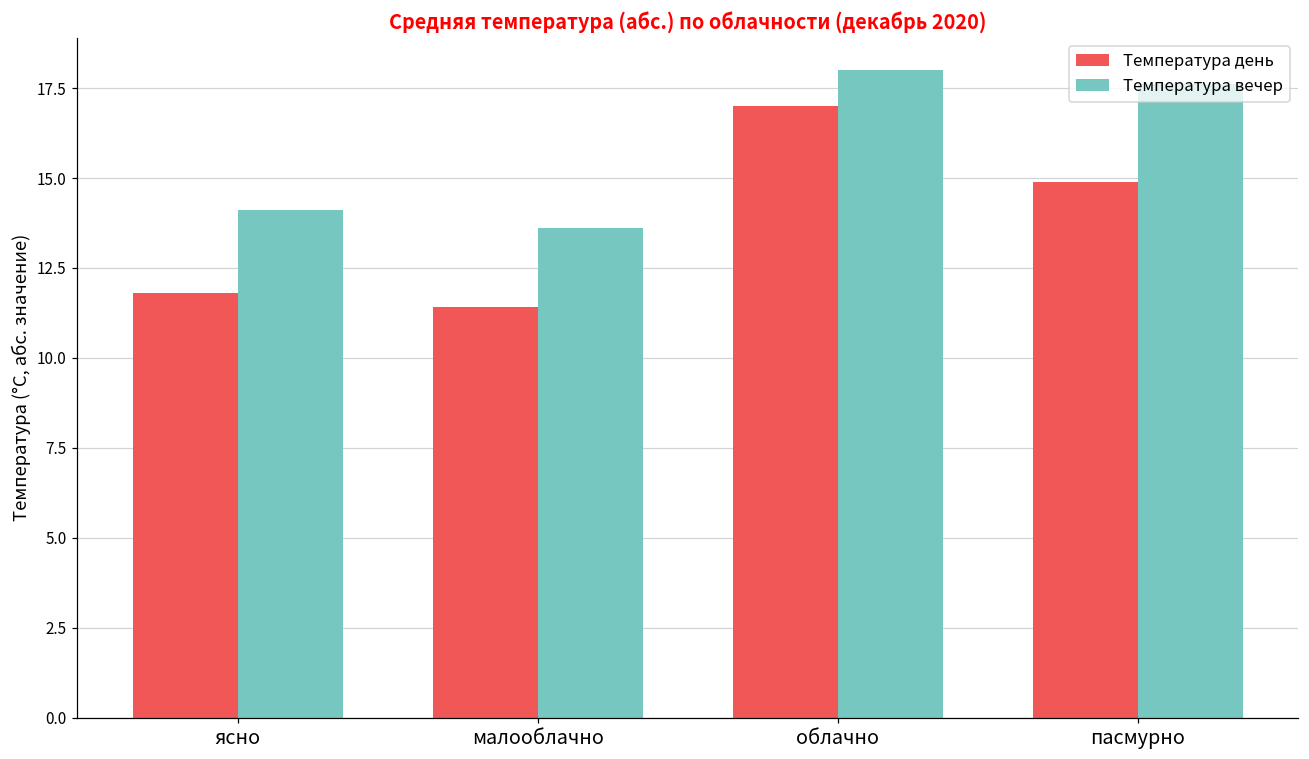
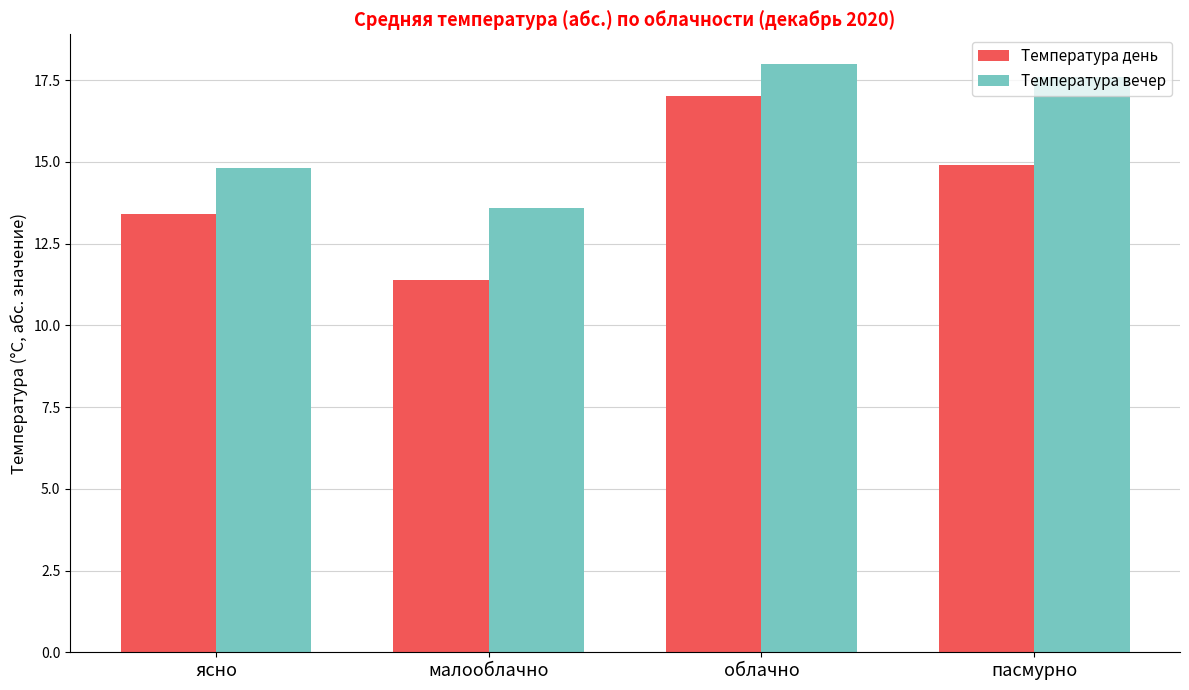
Температура день, ясно: 11.8 -> 13.4
Температура вечер, ясно: 14.1 -> 14.8
